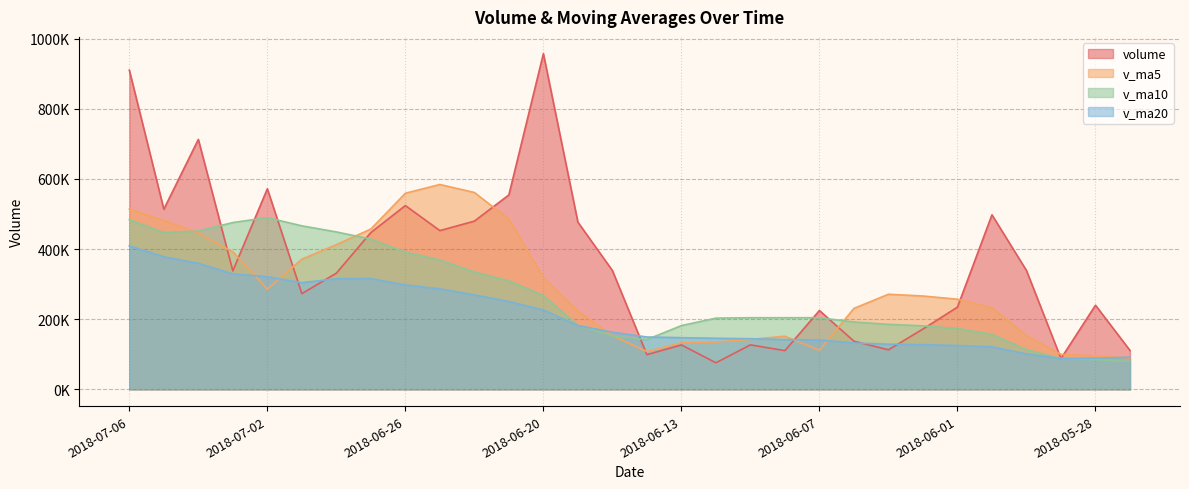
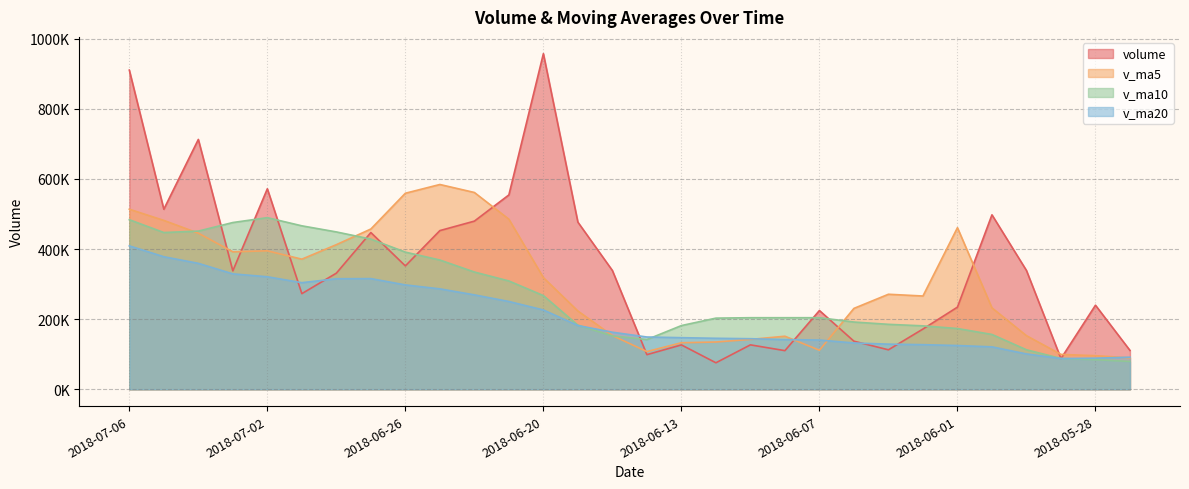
v_ma5, 2018-07-02: 290000 -> 400000
volume, 2018-06-26: 520000 -> 350000
v_ma5, 2018-06-01: 260000 -> 460000
